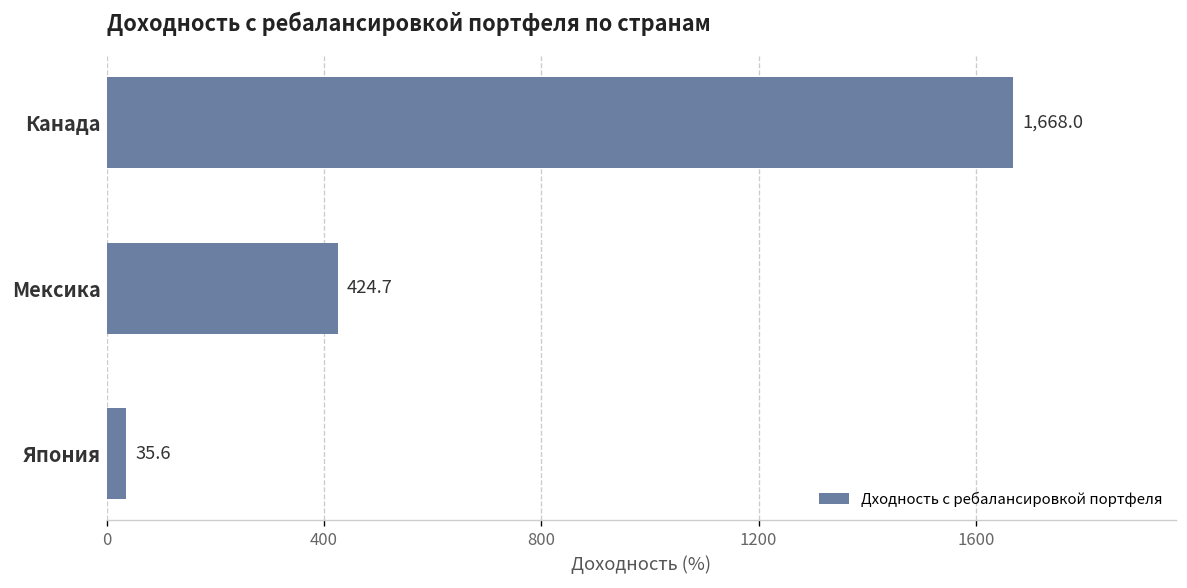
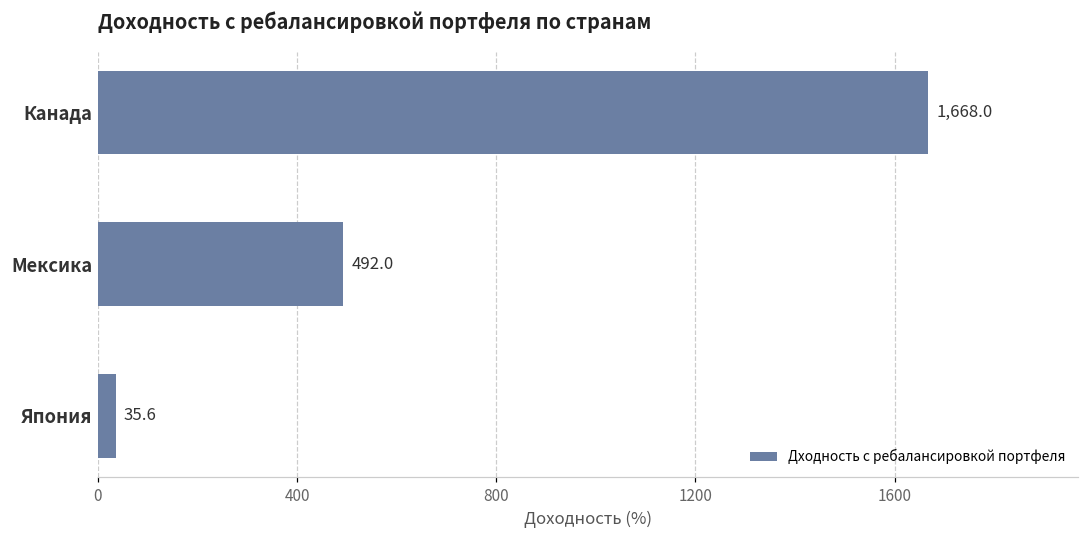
Мексика: 424.7 -> 492.0
